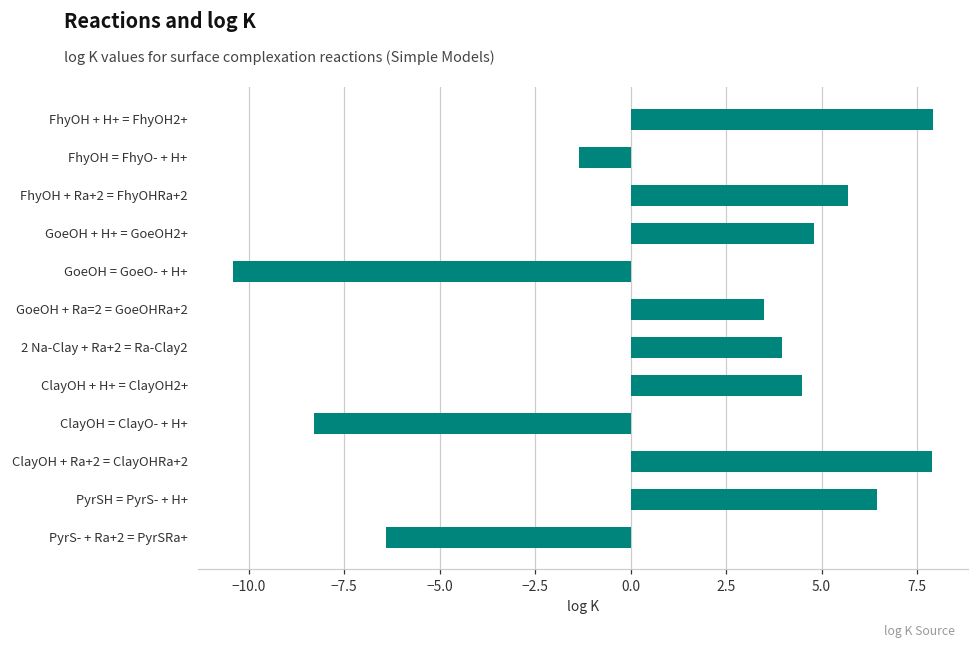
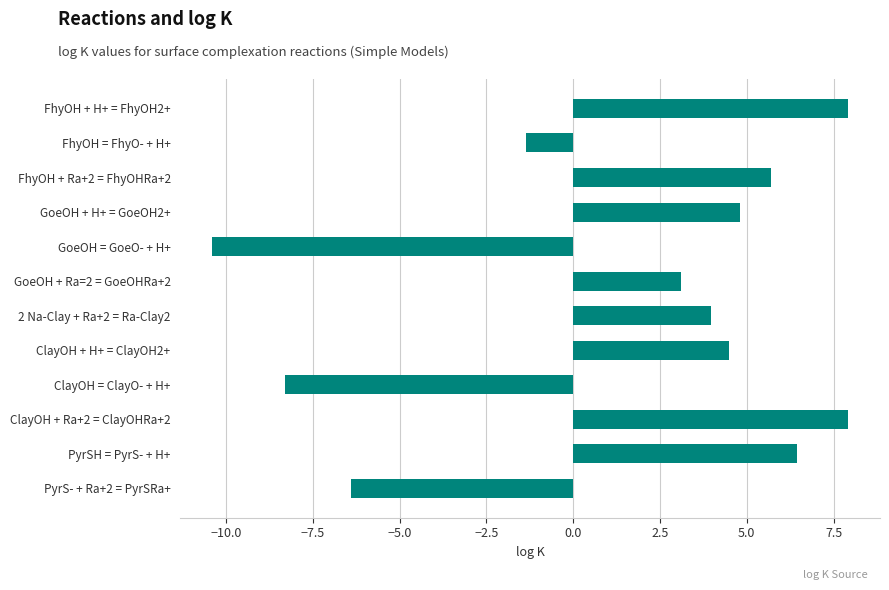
GoeOH + Ra=2 = GoeOHRa+2: 3.5 -> 3.1
